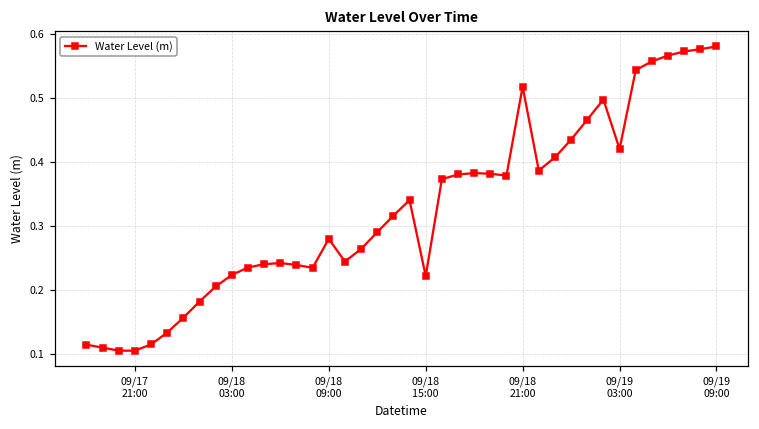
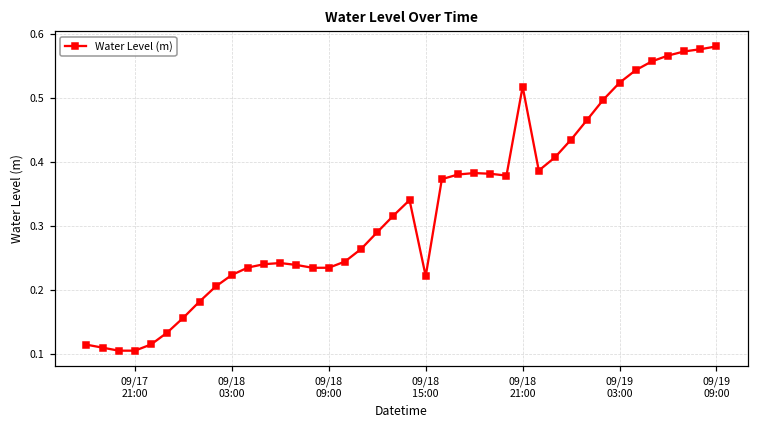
09/18 09:00: 0.28 -> 0.23
09/19 03:00: 0.42 -> 0.52
